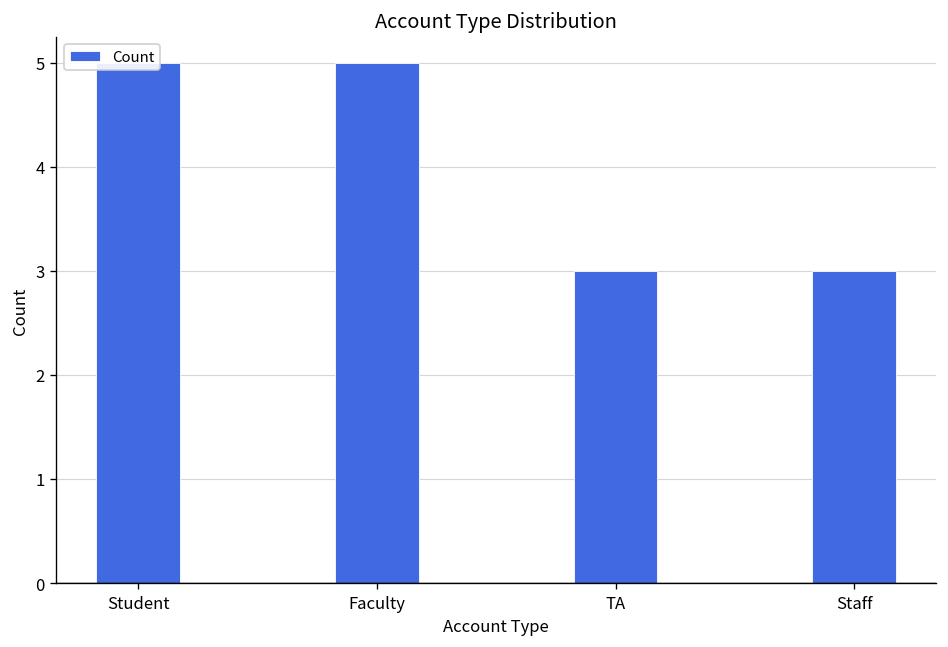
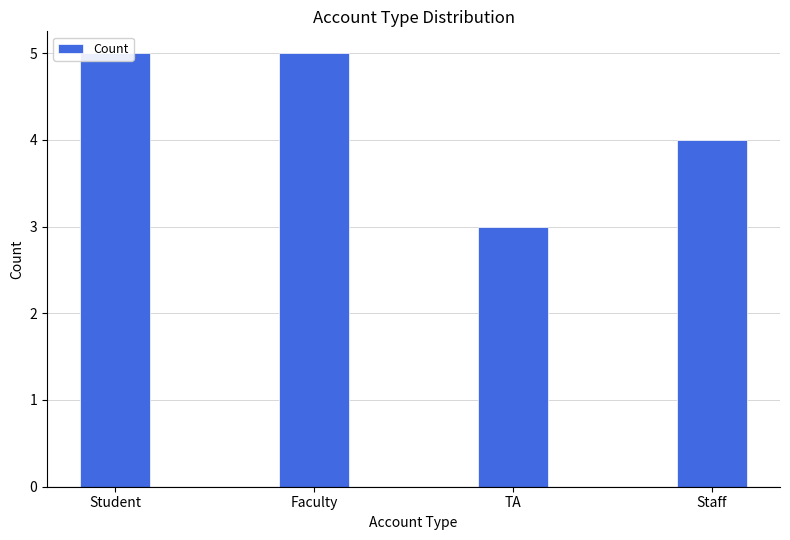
Staff: 3 -> 4
